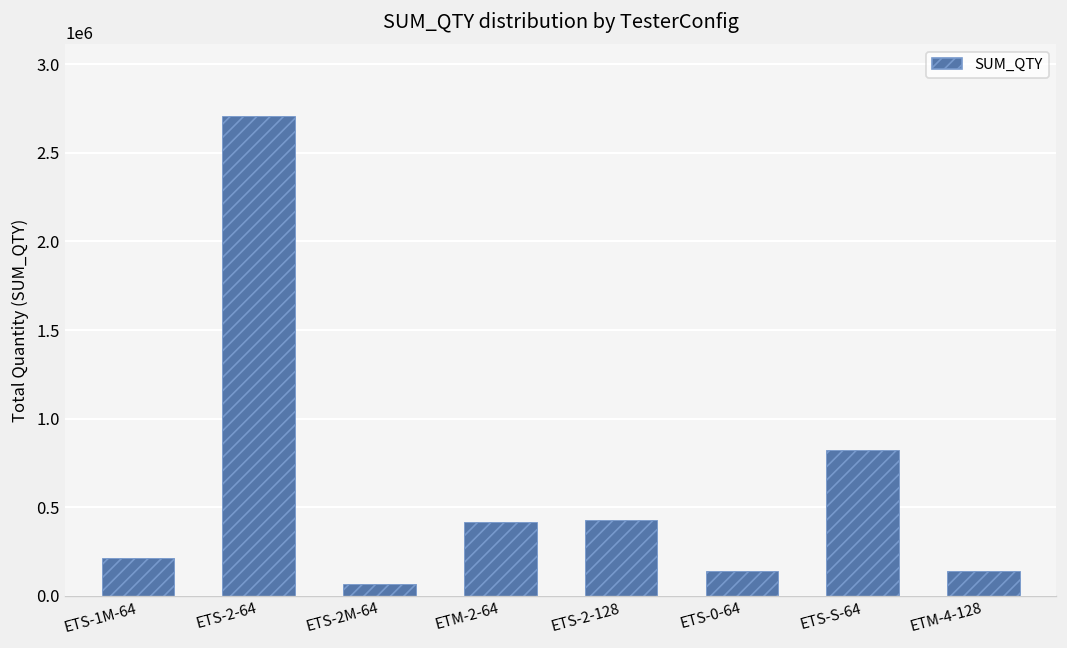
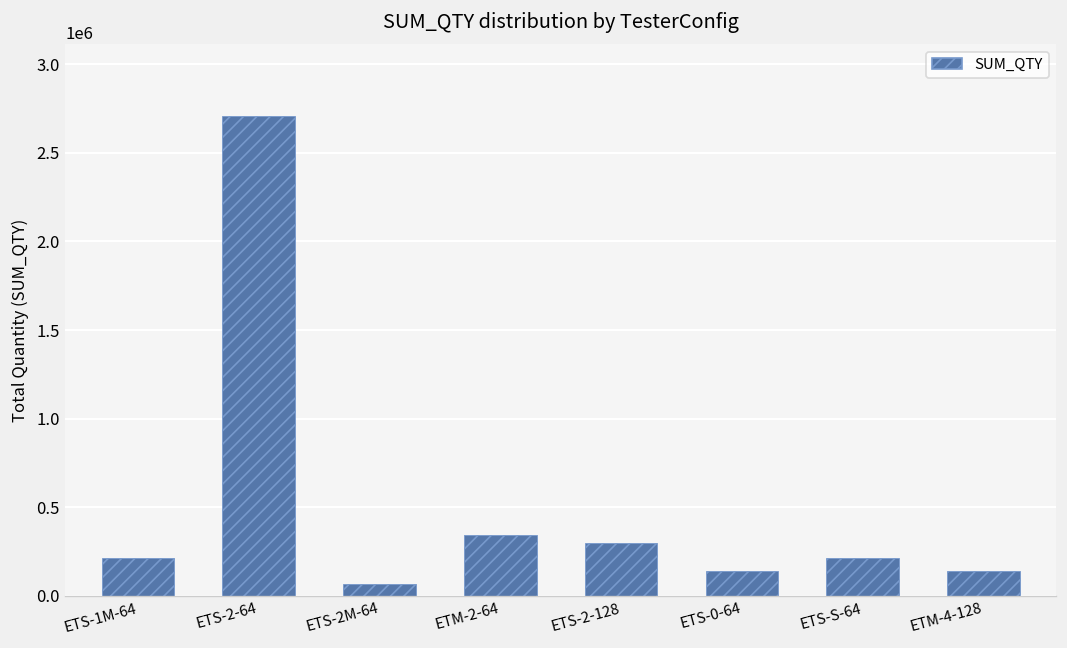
ETM-2-64: 420000 -> 340000
ETS-2-128: 430000 -> 300000
ETS-S-64: 820000 -> 210000
